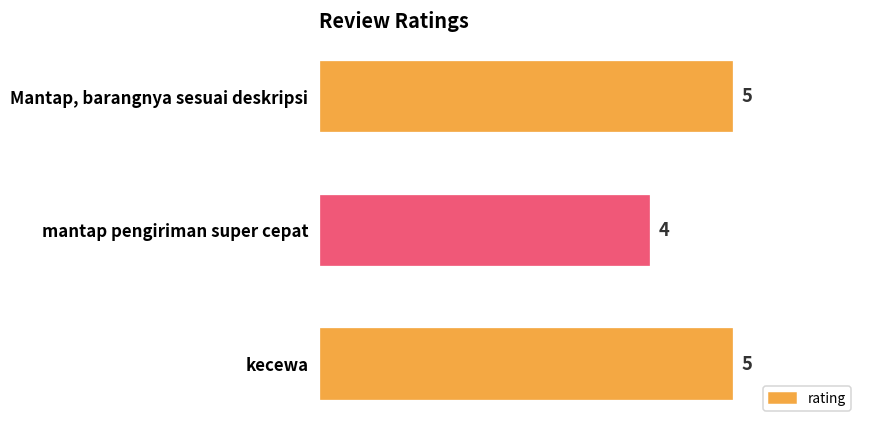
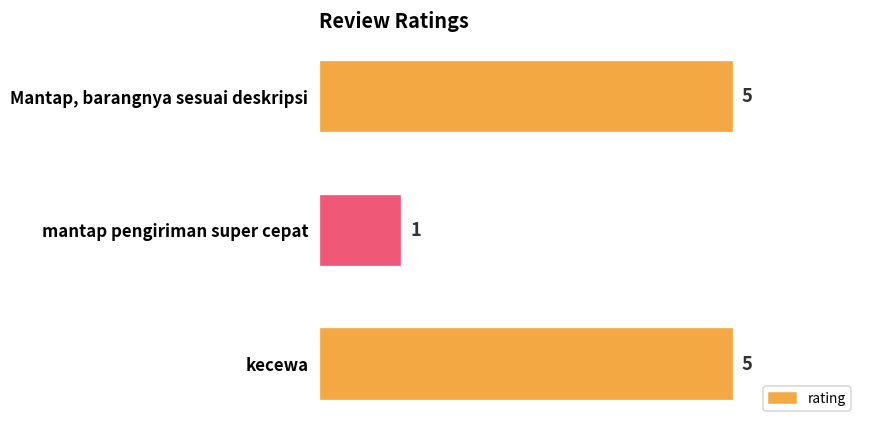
mantap pengiriman super cepat: 4 -> 1
